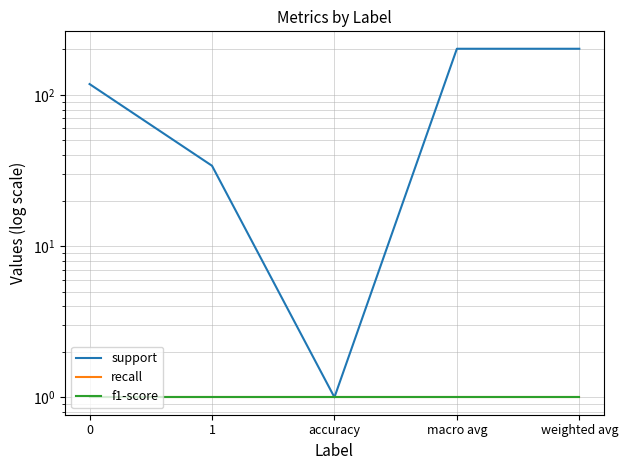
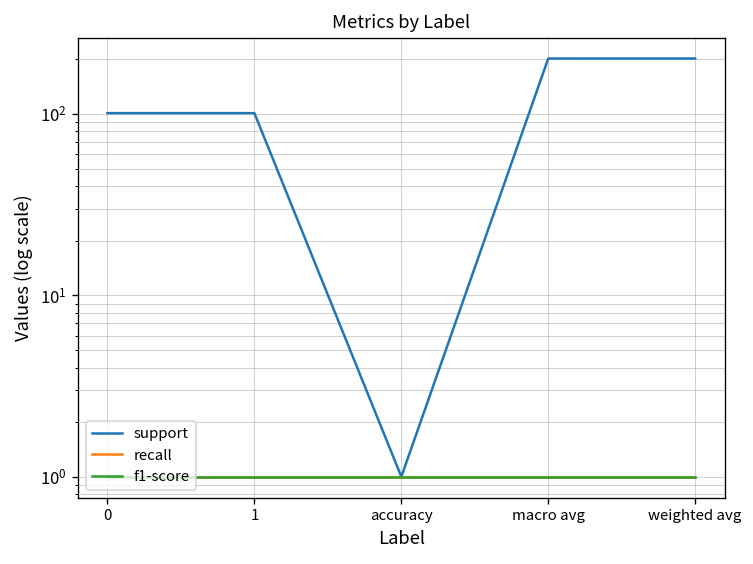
support, 0: 120 -> 100
support, 1: 34 -> 100
